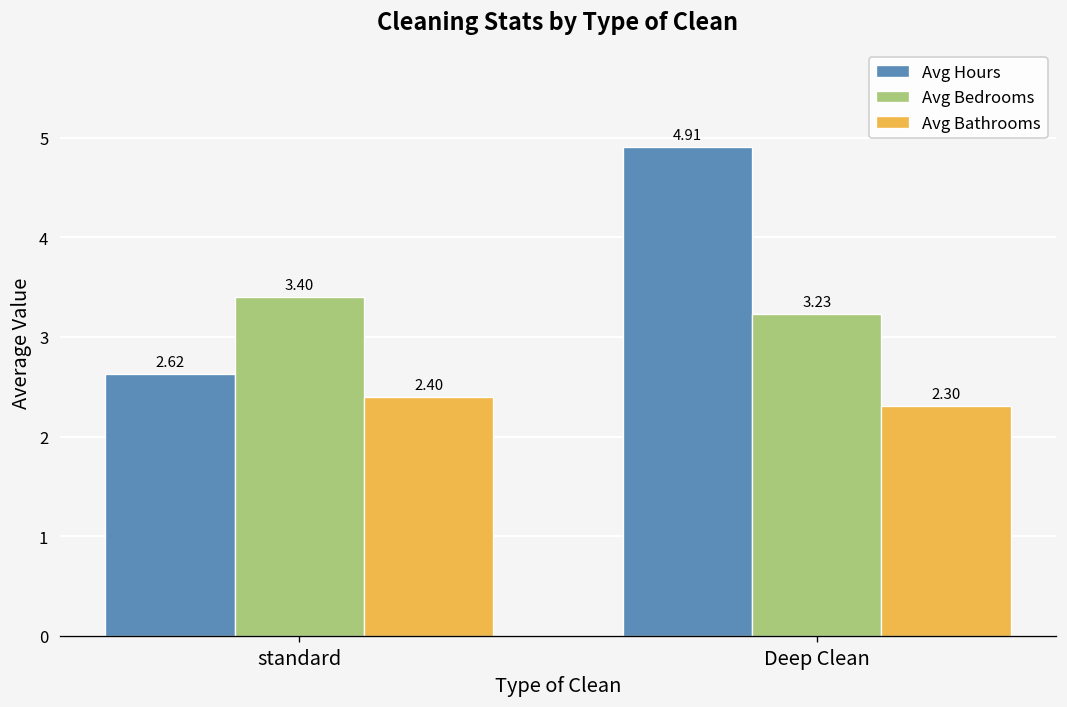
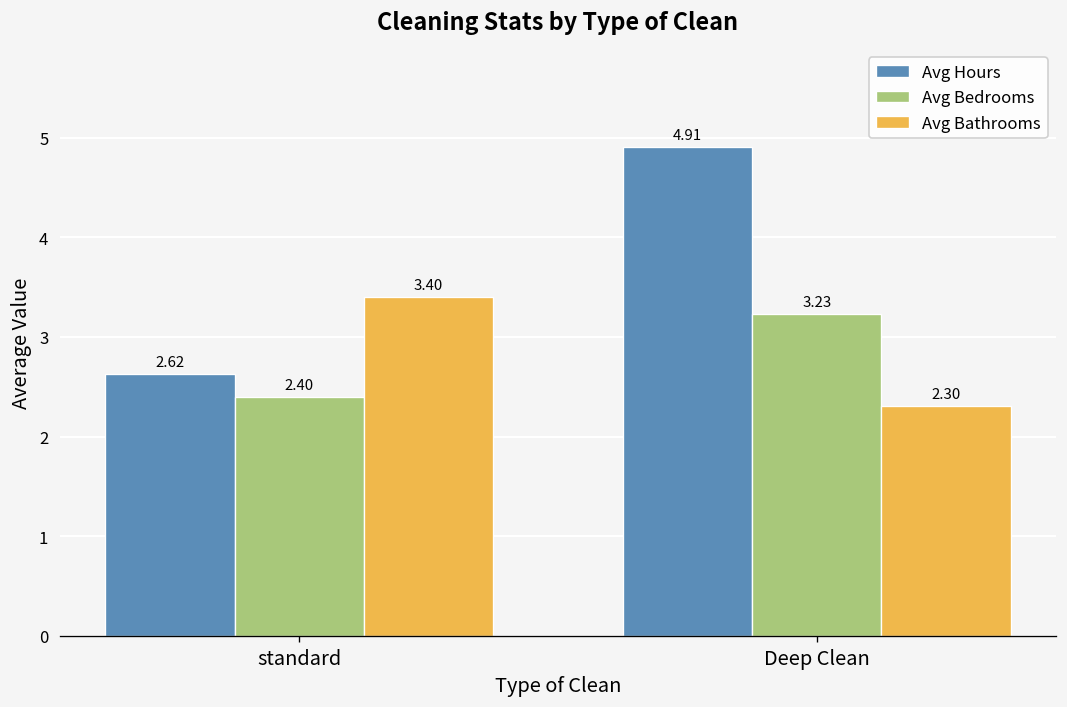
Avg Bedrooms, standard: 3.40 -> 2.40
Avg Bathrooms, standard: 2.40 -> 3.40
